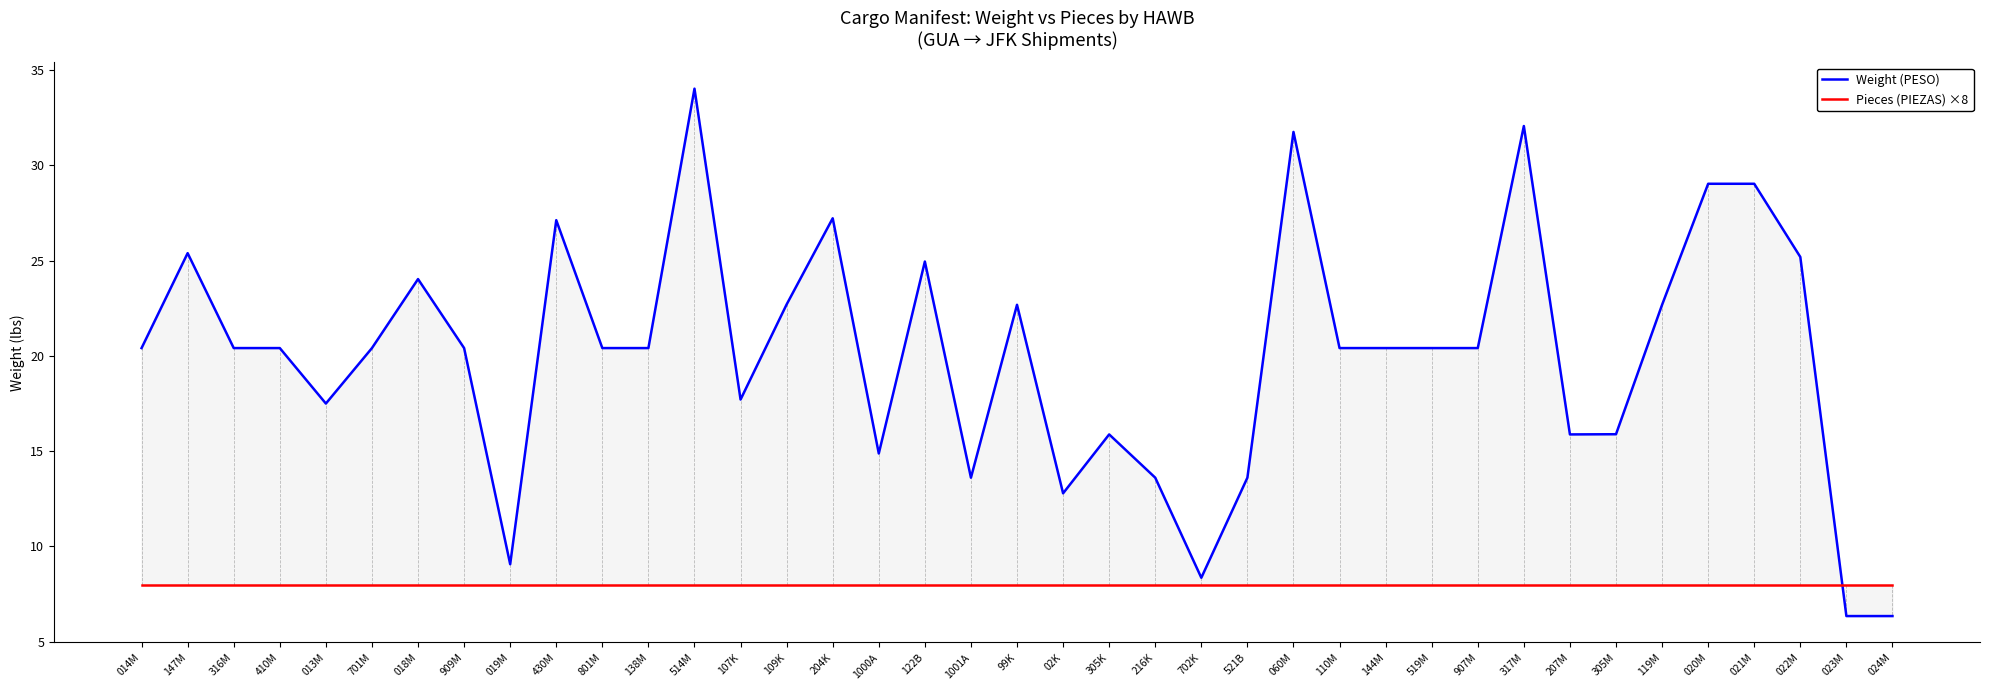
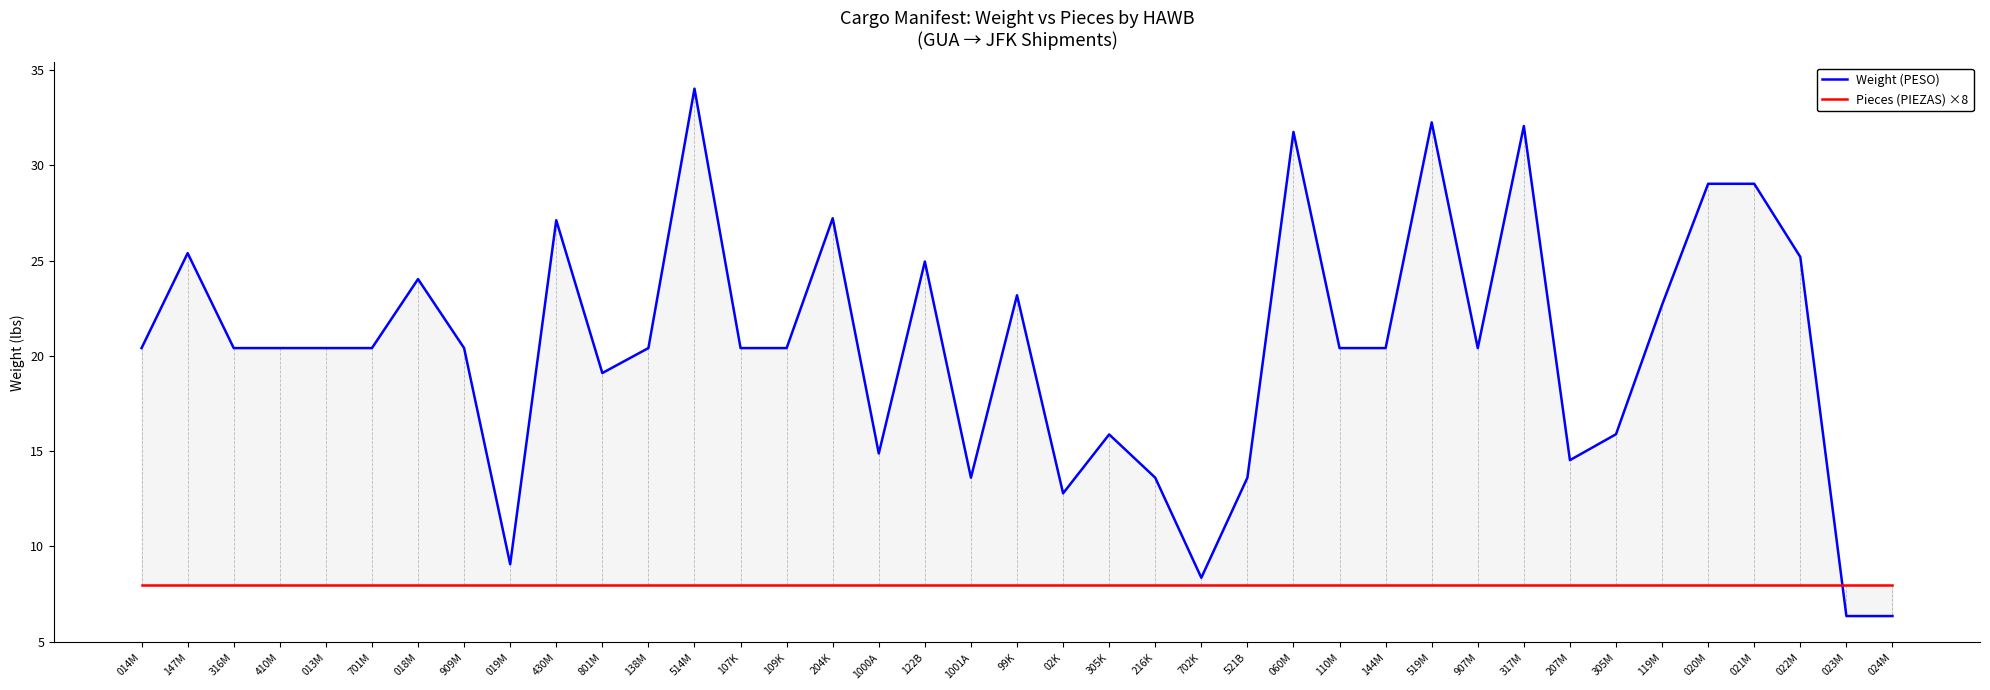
Weight (PESO), 013M: 17.5 -> 20.4
Weight (PESO), 801M: 20.4 -> 19.1
Weight (PESO), 107K: 17.7 -> 20.4
Weight (PESO), 109K: 22.7 -> 20.4
Weight (PESO), 99K: 22.7 -> 23.2
Weight (PESO), 519M: 20.4 -> 32.3
Weight (PESO), 207M: 15.9 -> 14.5
